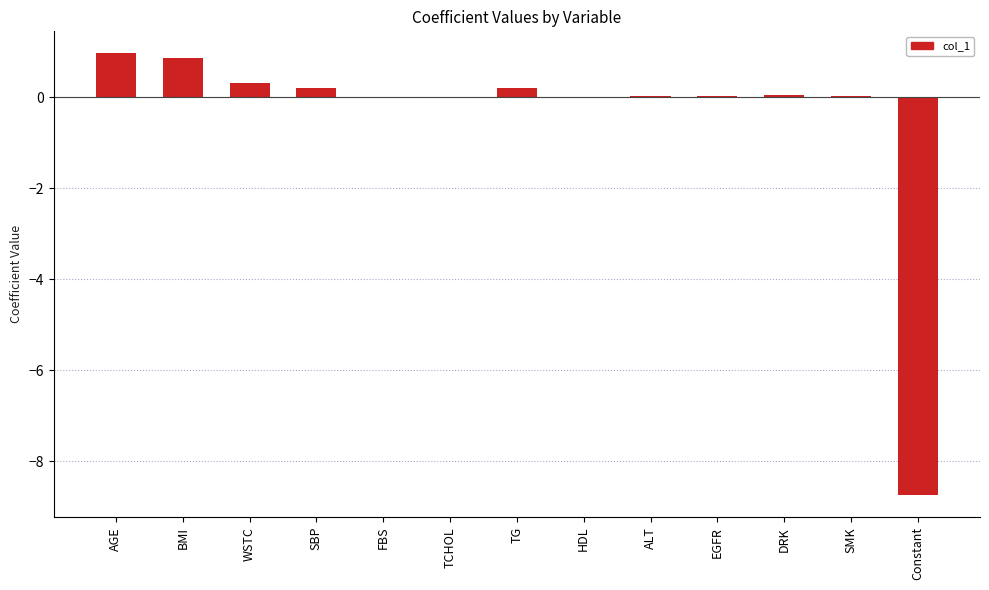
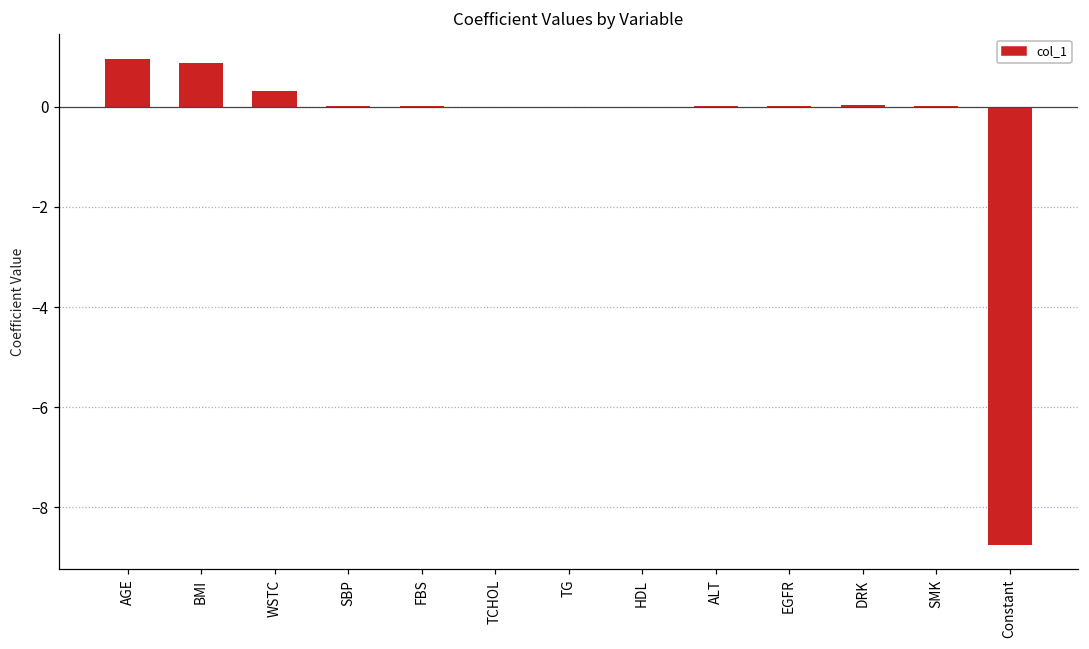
SBP: 0.2 -> 0.0
TG: 0.2 -> 0.0
